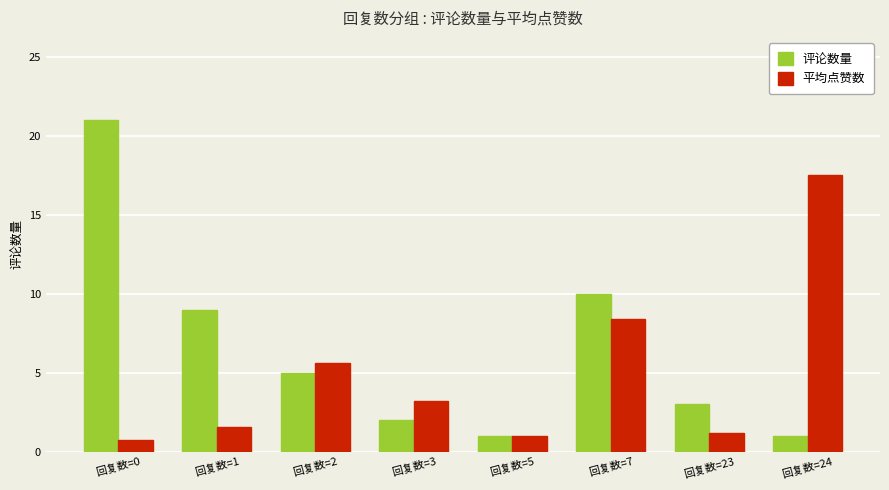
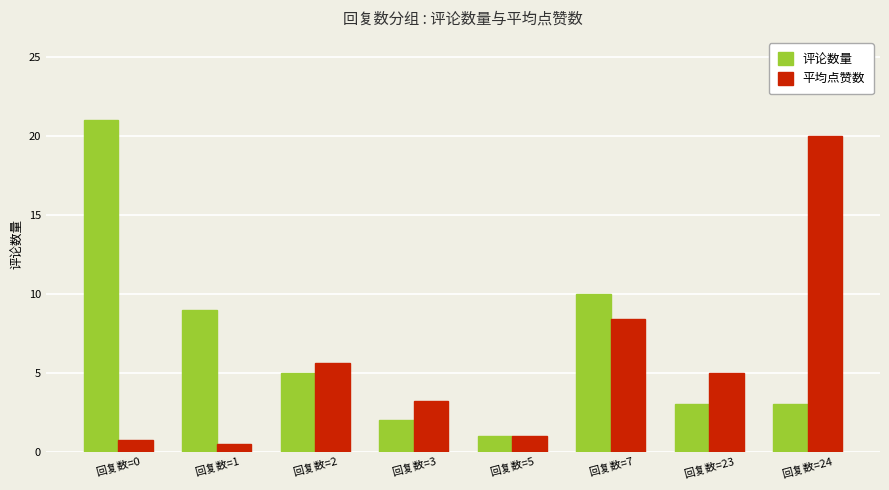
平均点赞数, 回复数=1: 1.6 -> 0.5
平均点赞数, 回复数=23: 1.2 -> 5.0
评论数量, 回复数=24: 1 -> 3
平均点赞数, 回复数=24: 17.5 -> 20.0
